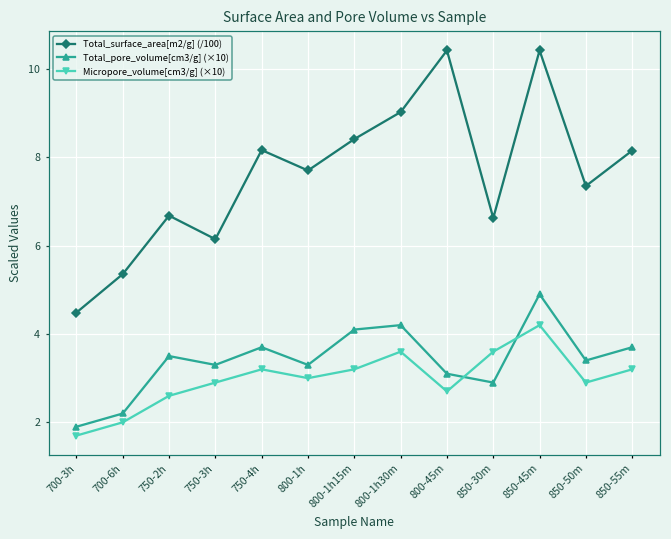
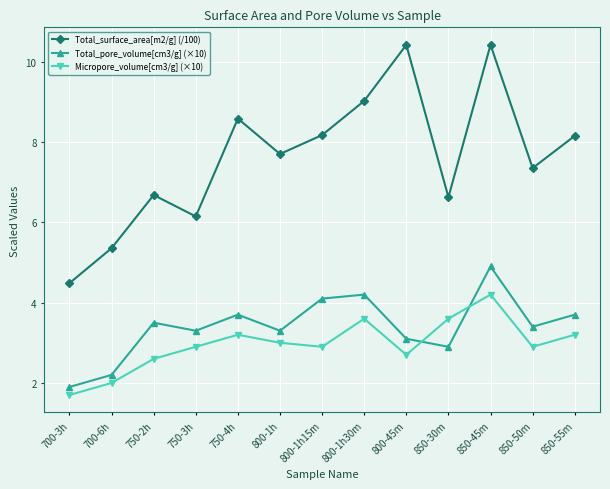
Total_surface_area[m2/g] (/100), 750-4h: 8.2 -> 8.6
Total_surface_area[m2/g] (/100), 800-1h15m: 8.4 -> 8.2
Micropore_volume[cm3/g] (×10), 800-1h15m: 3.2 -> 2.9
